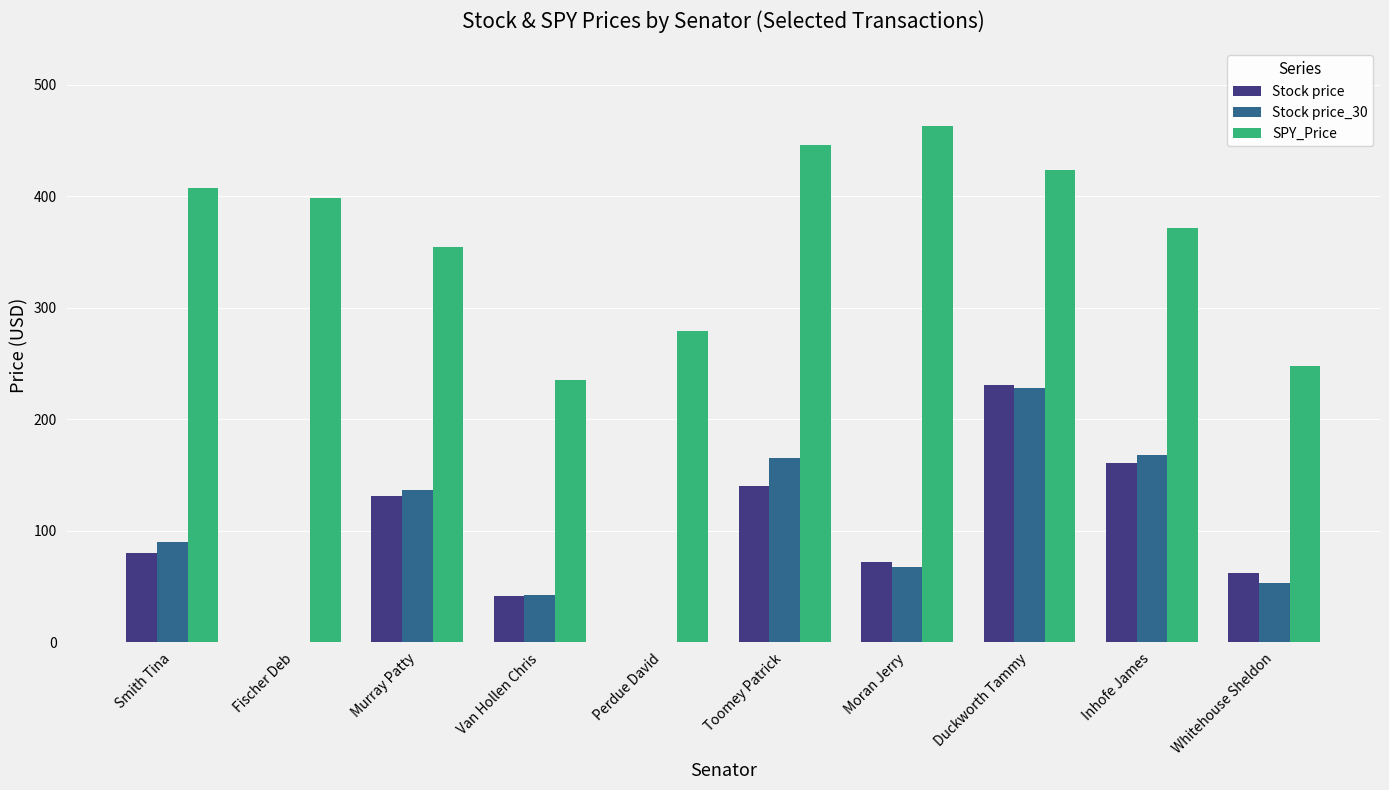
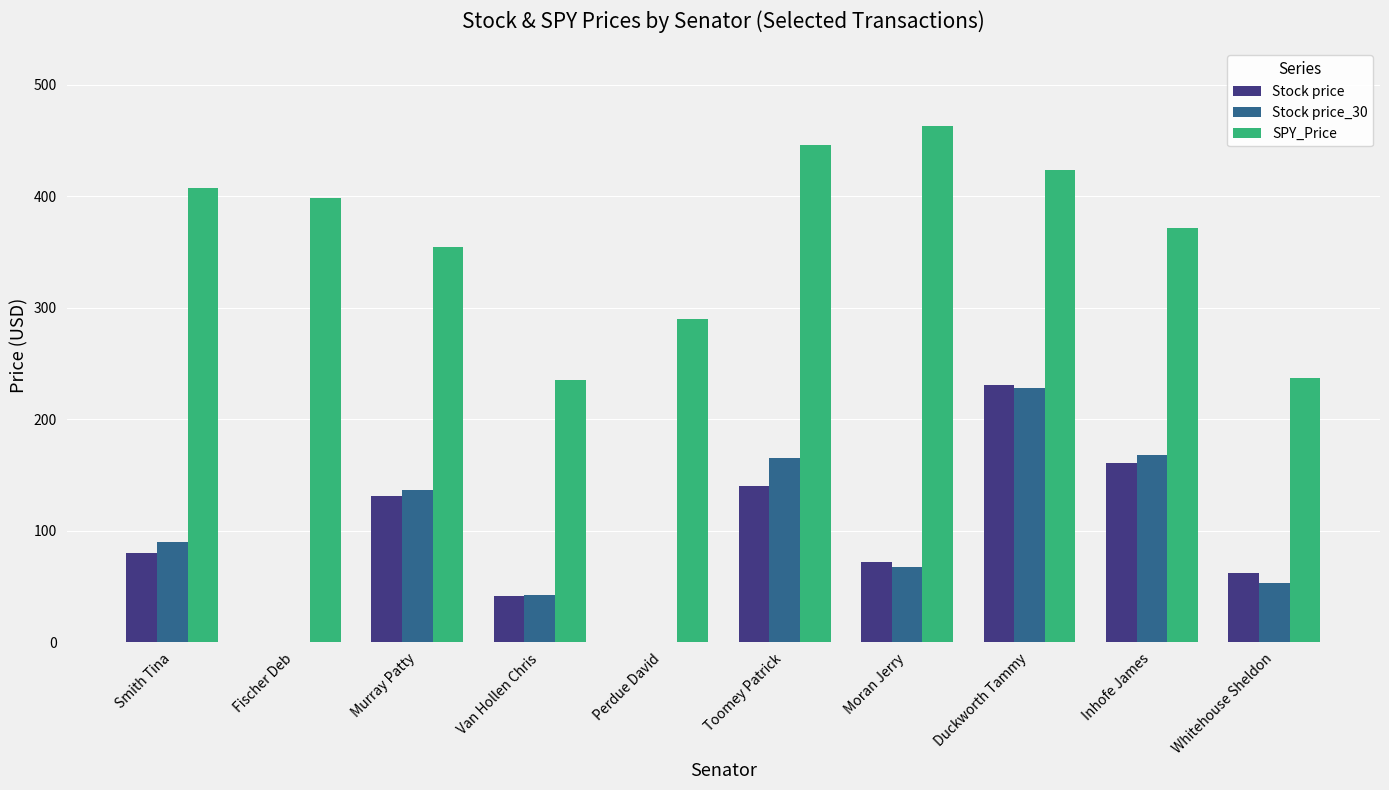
SPY_Price, Perdue David: 279 -> 290
SPY_Price, Whitehouse Sheldon: 248 -> 237
